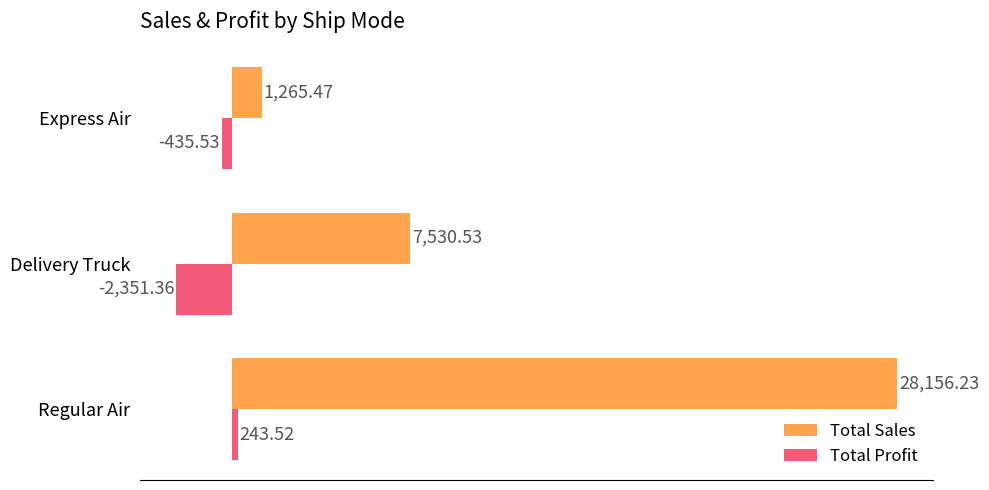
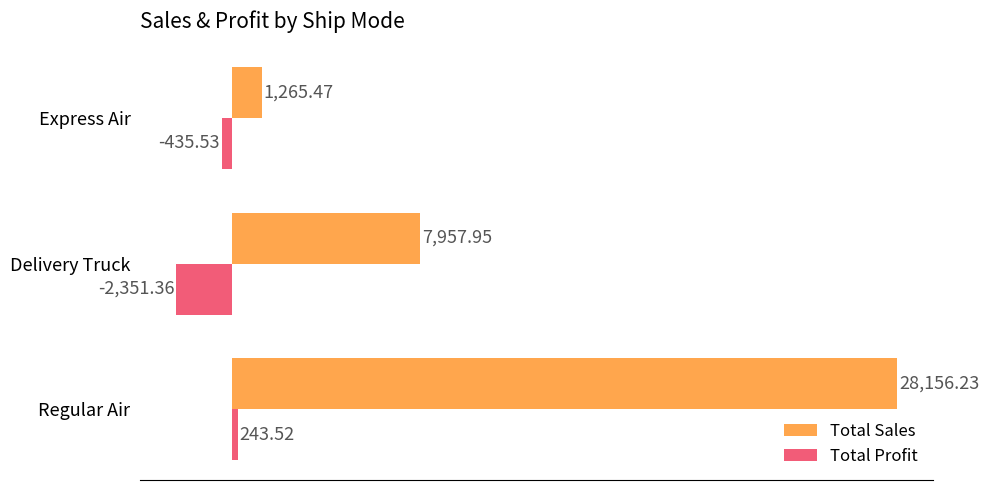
Total Sales, Delivery Truck: 7,530.53 -> 7,957.95
